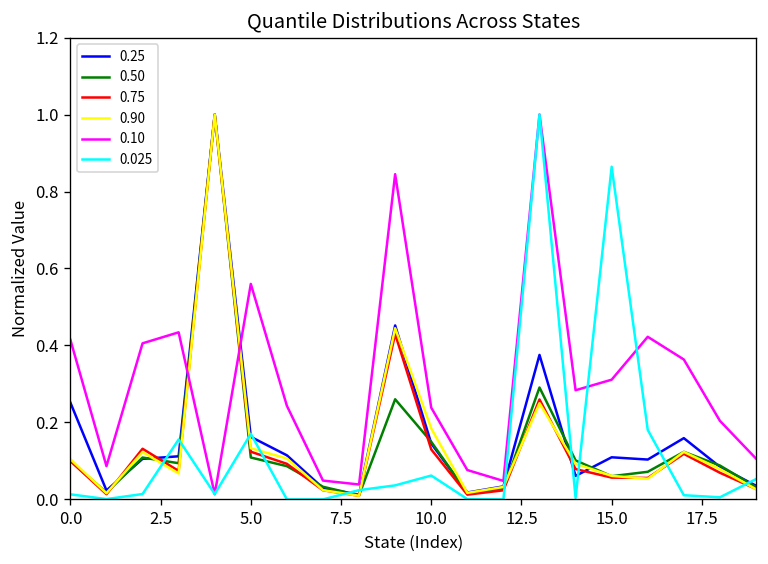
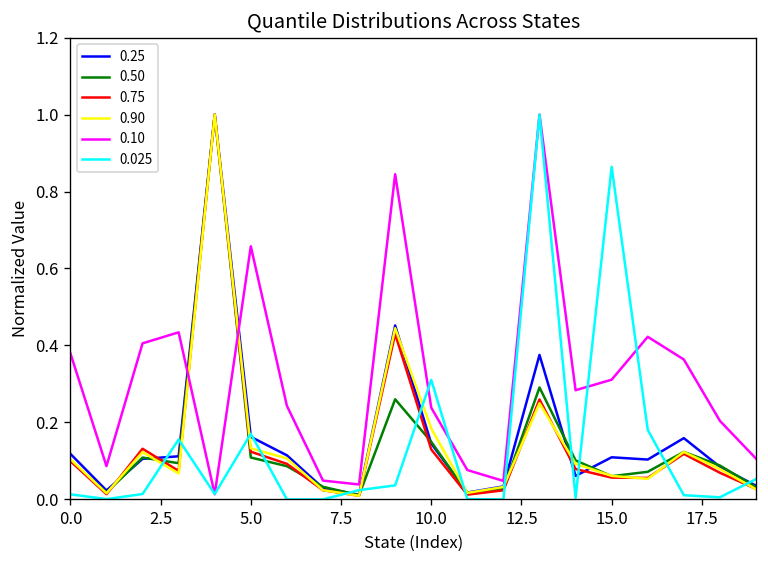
0.25, 0.0: 0.25 -> 0.12
0.10, 0.0: 0.41 -> 0.38
0.10, 5.0: 0.56 -> 0.66
0.025, 10.0: 0.06 -> 0.31
